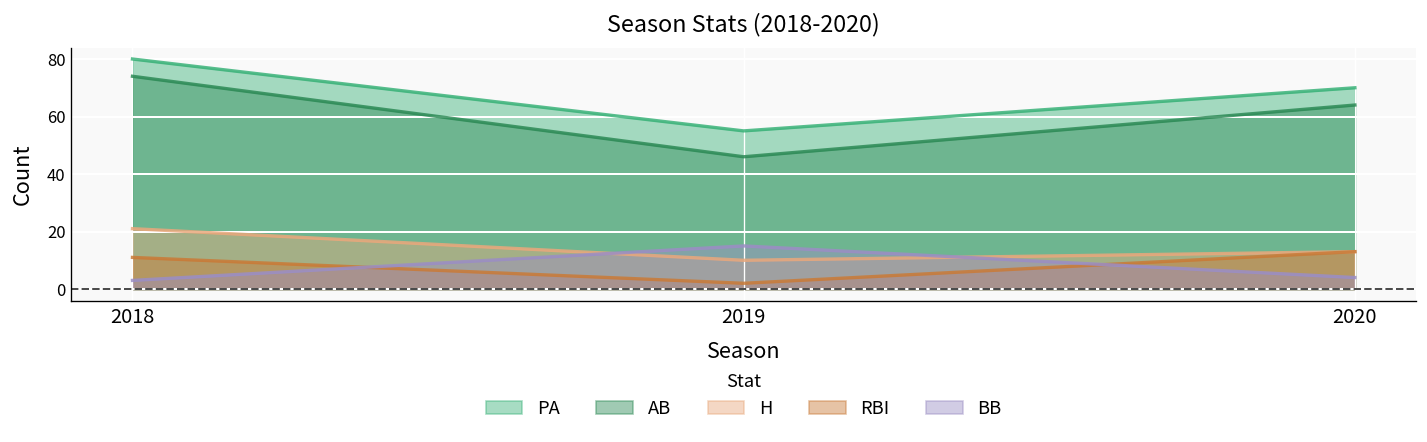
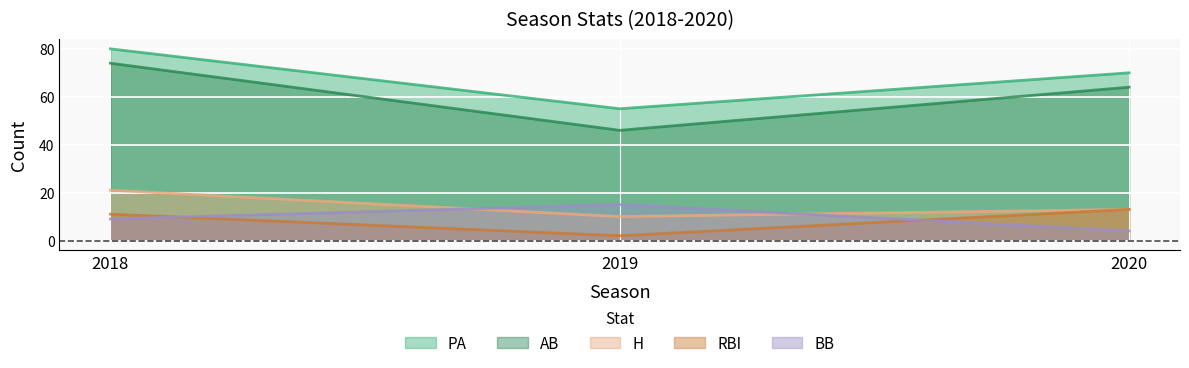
BB, 2018: 3 -> 9
